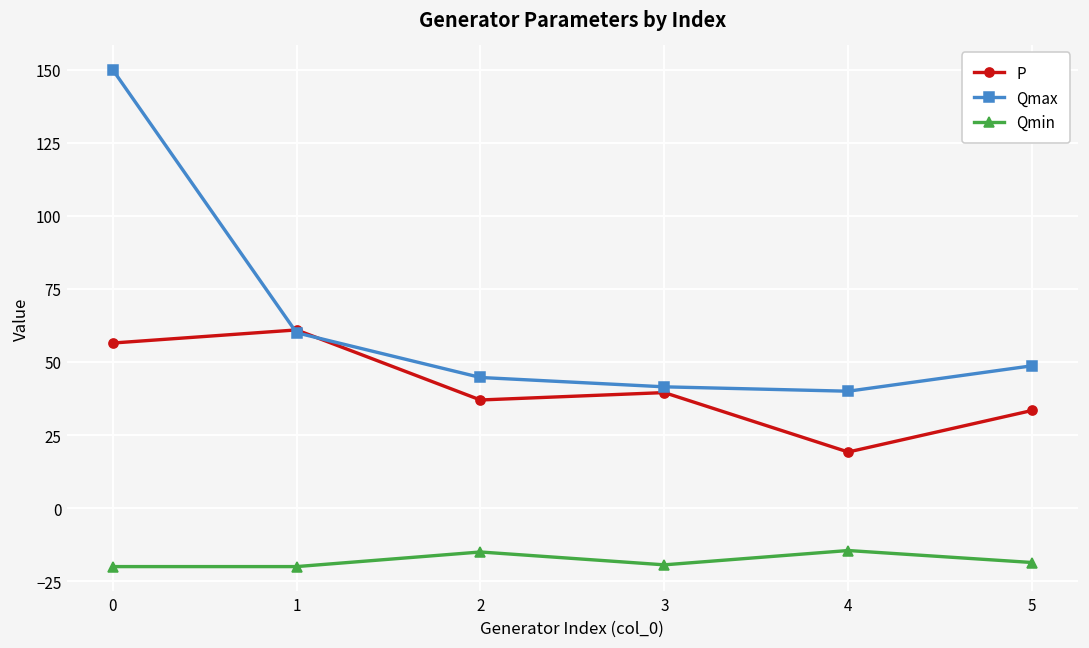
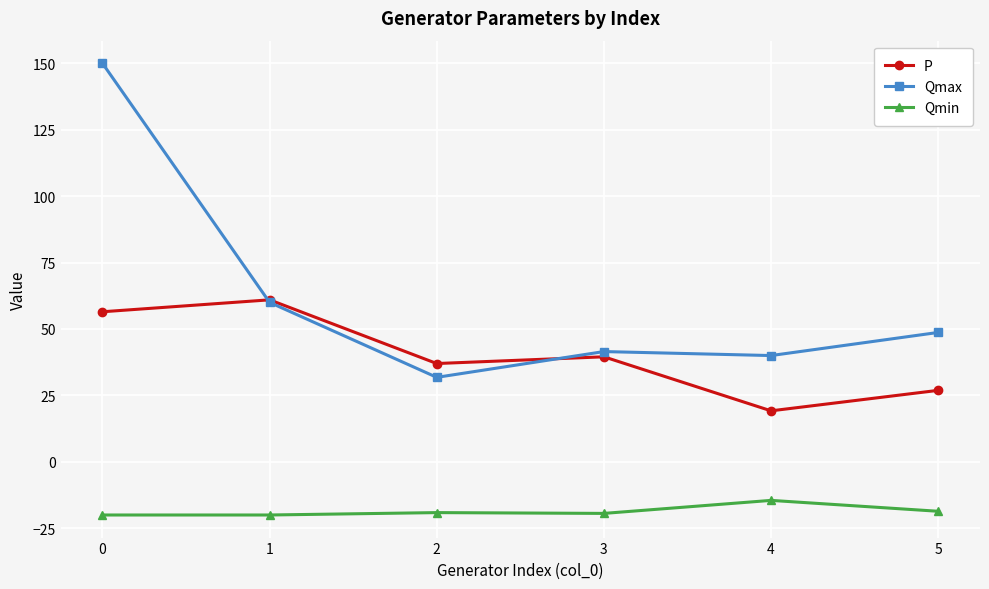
Qmax, 2: 45 -> 32
Qmin, 2: -15 -> -19
P, 5: 33 -> 27
